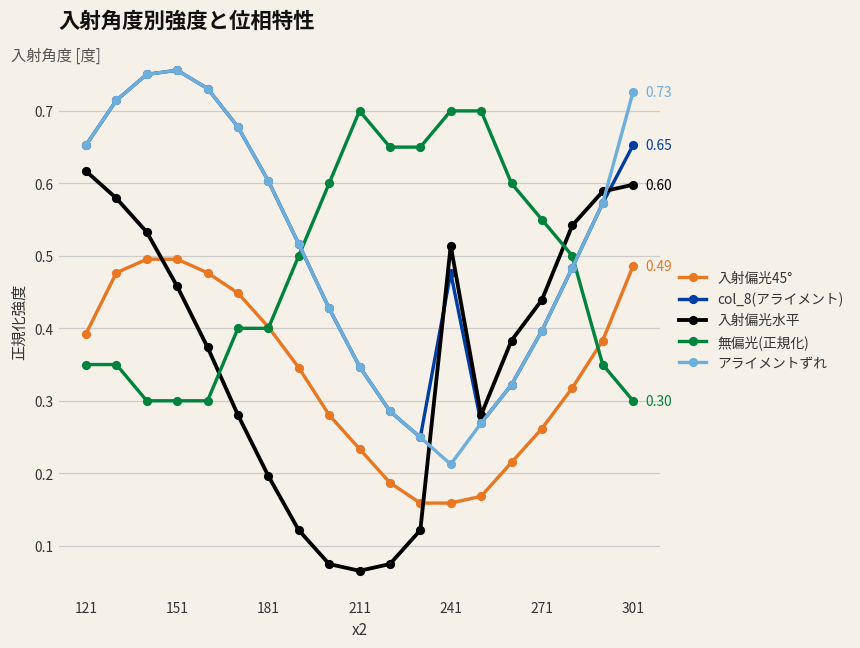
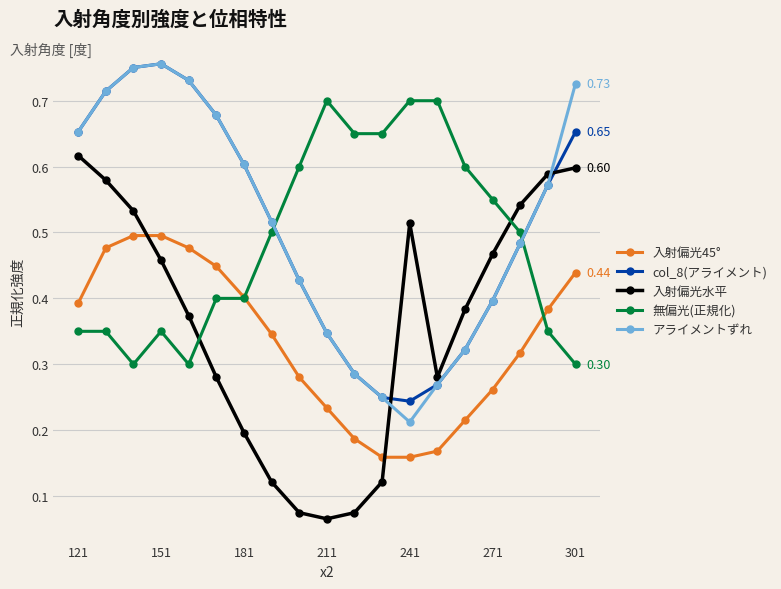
無偏光(正規化), 151: 0.30 -> 0.35
col_8(アライメント), 241: 0.48 -> 0.24
入射偏光水平, 271: 0.44 -> 0.47
入射偏光45°, 301: 0.49 -> 0.44
